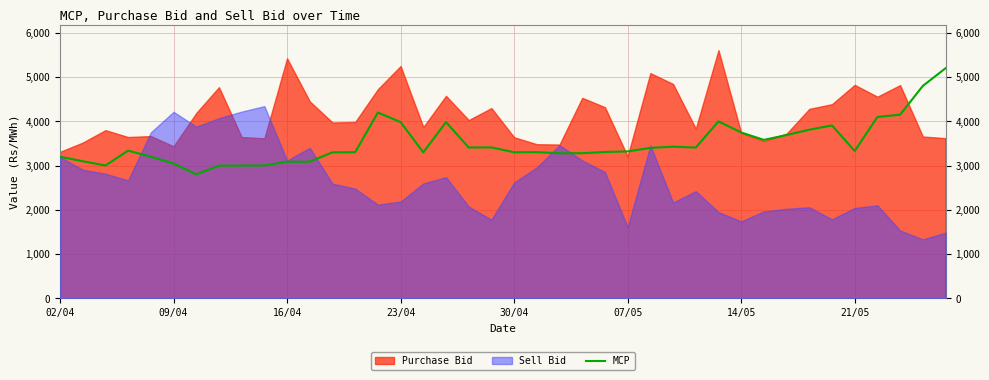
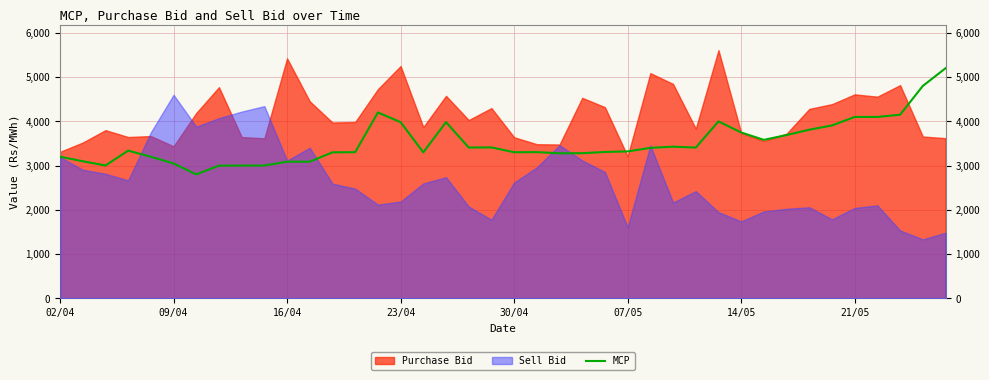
Sell Bid, 09/04: 4,200 -> 4,600
MCP, 21/05: 3,300 -> 4,100
Purchase Bid, 21/05: 4,800 -> 4,600
